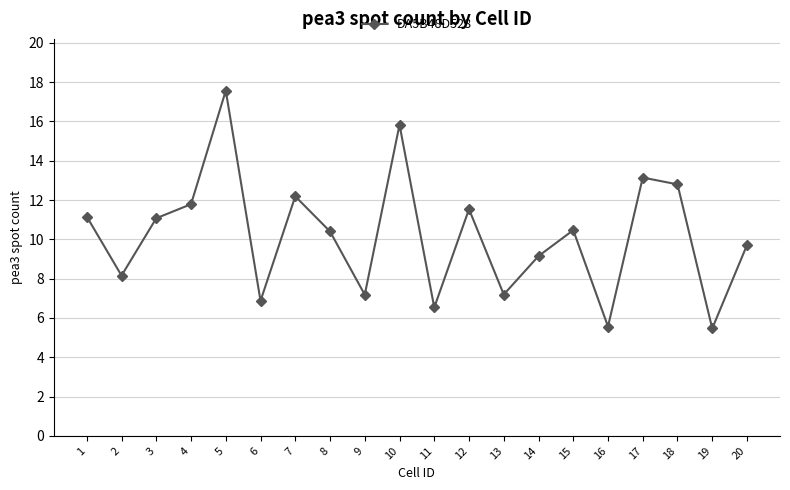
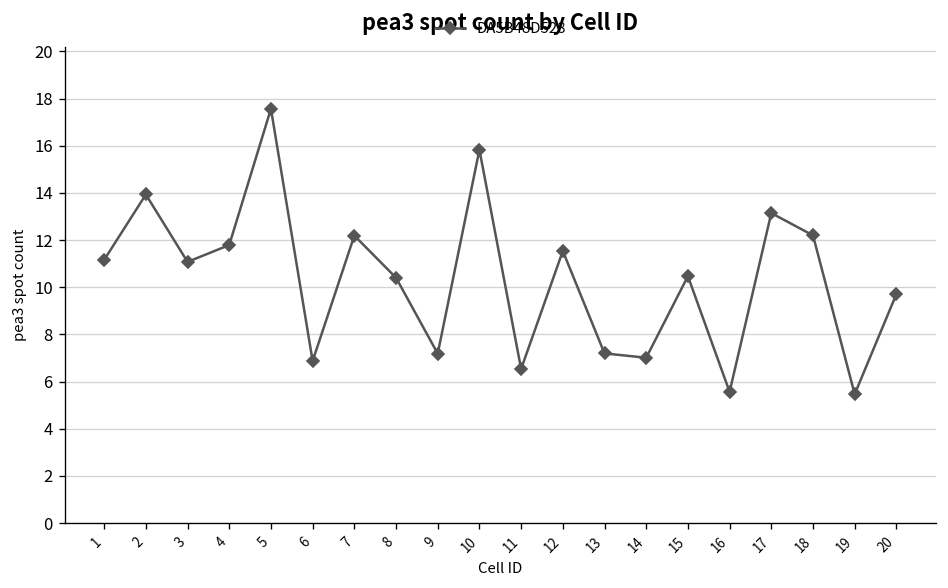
2: 8.2 -> 13.9
14: 9.1 -> 7.0
18: 12.8 -> 12.2
